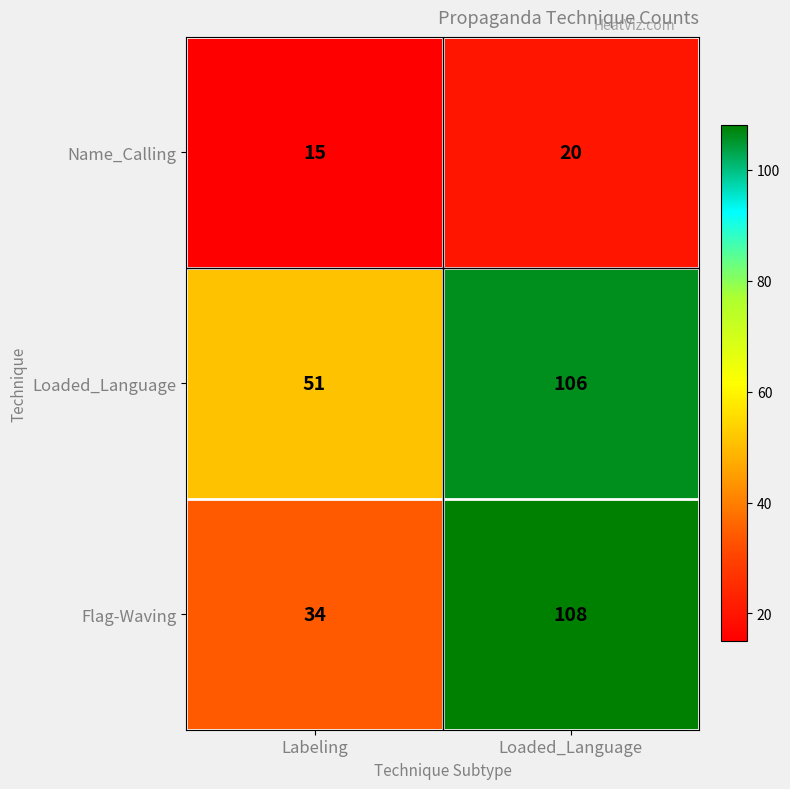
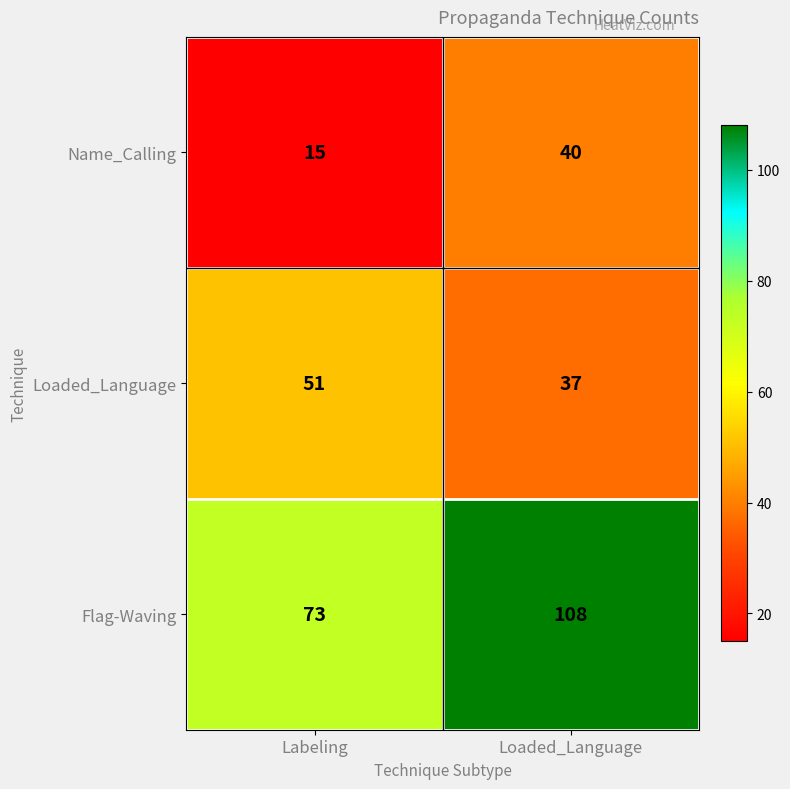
Name_Calling, Loaded_Language: 20 -> 40
Loaded_Language, Loaded_Language: 106 -> 37
Flag-Waving, Labeling: 34 -> 73
